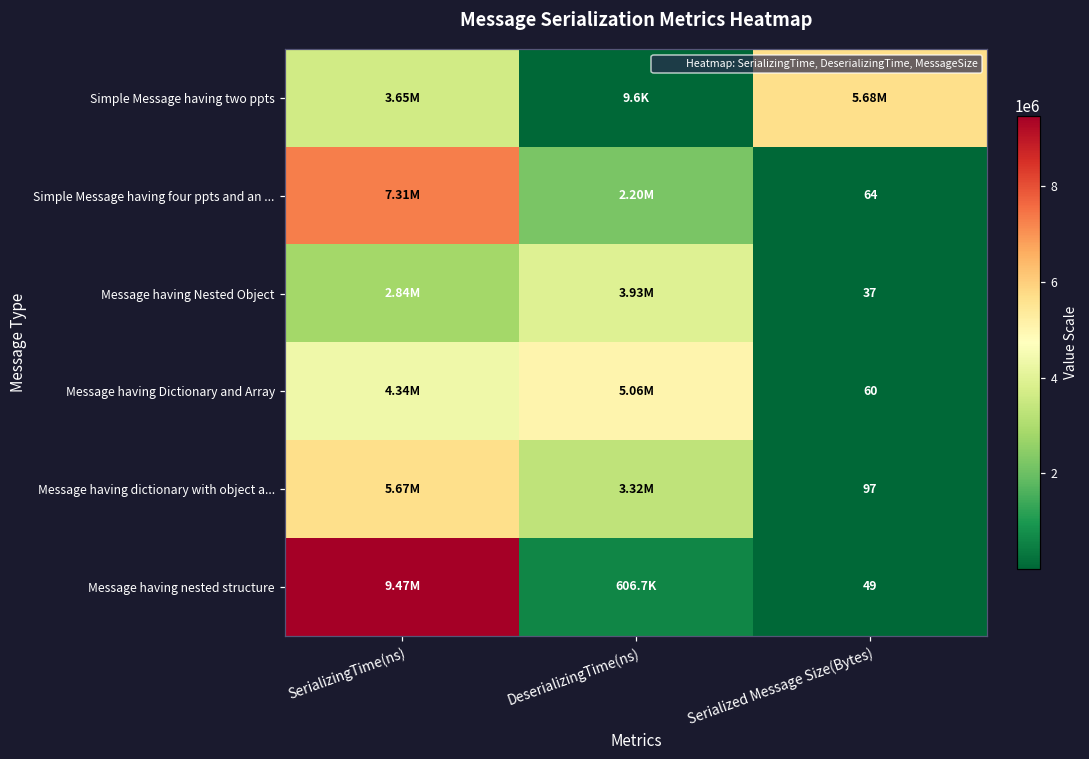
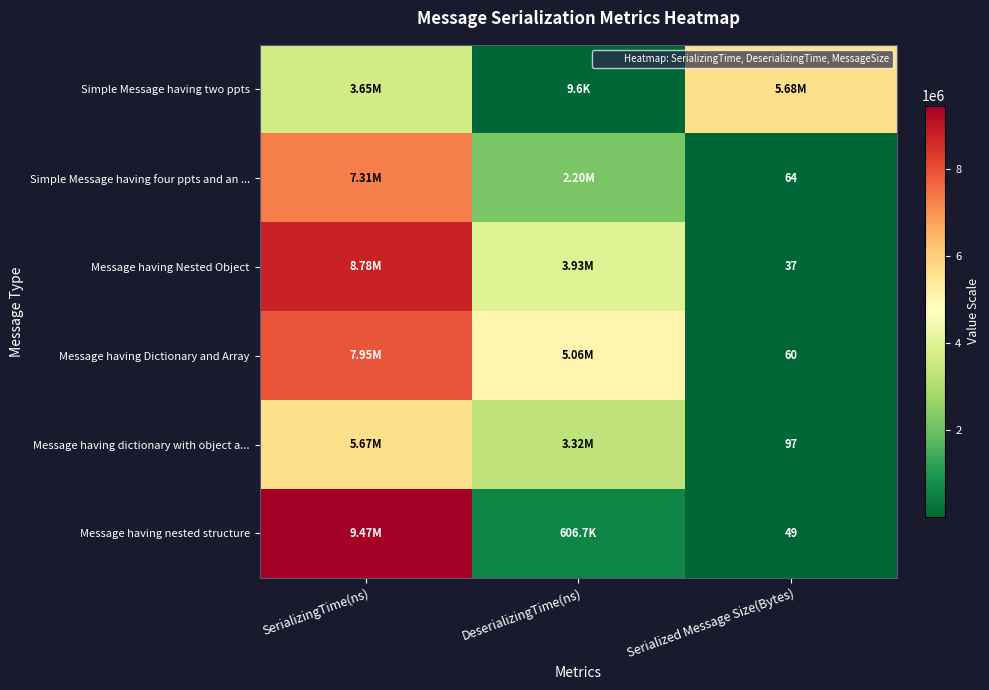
Message having Nested Object, SerializingTime(ns): 2.84M -> 8.78M
Message having Dictionary and Array, SerializingTime(ns): 4.34M -> 7.95M
